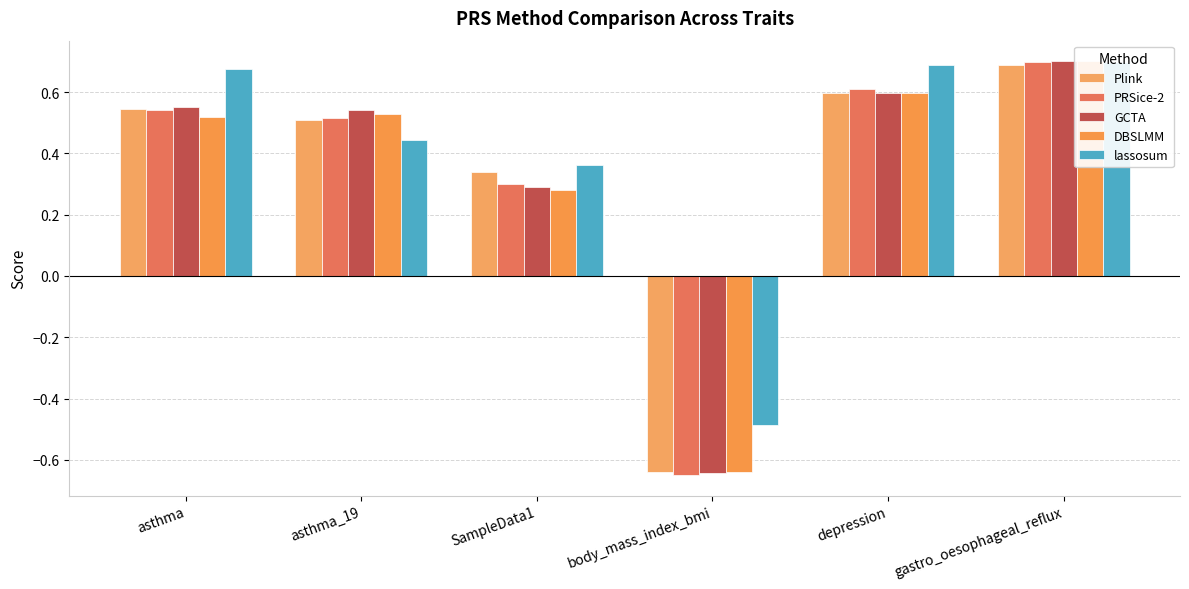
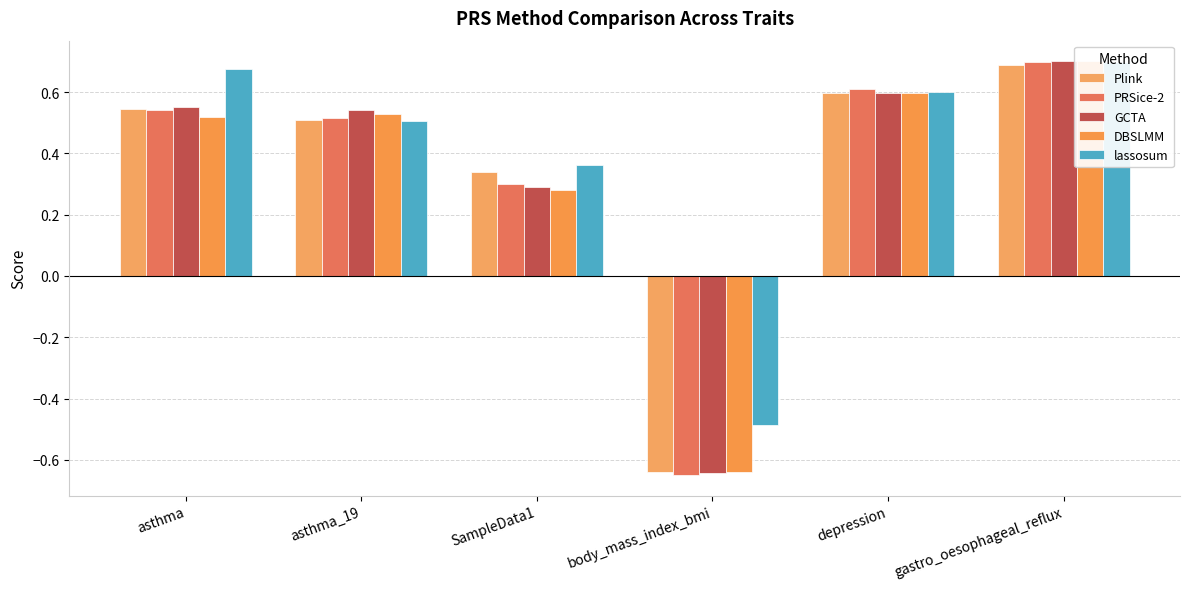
lassosum, asthma_19: 0.44 -> 0.51
lassosum, depression: 0.69 -> 0.60
